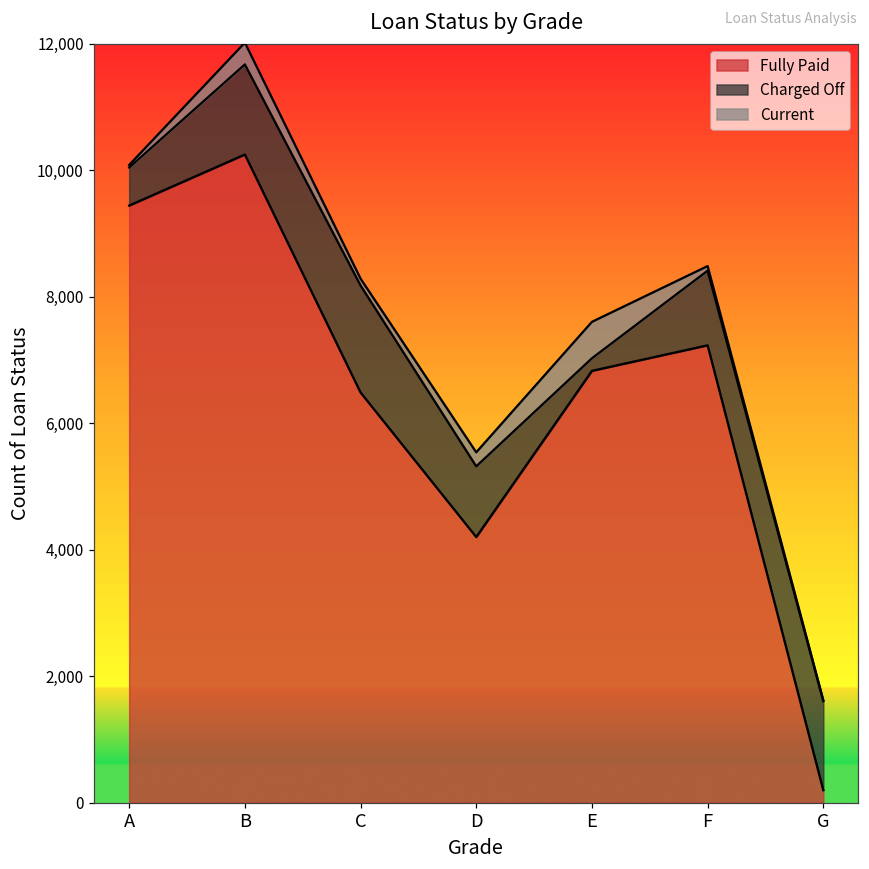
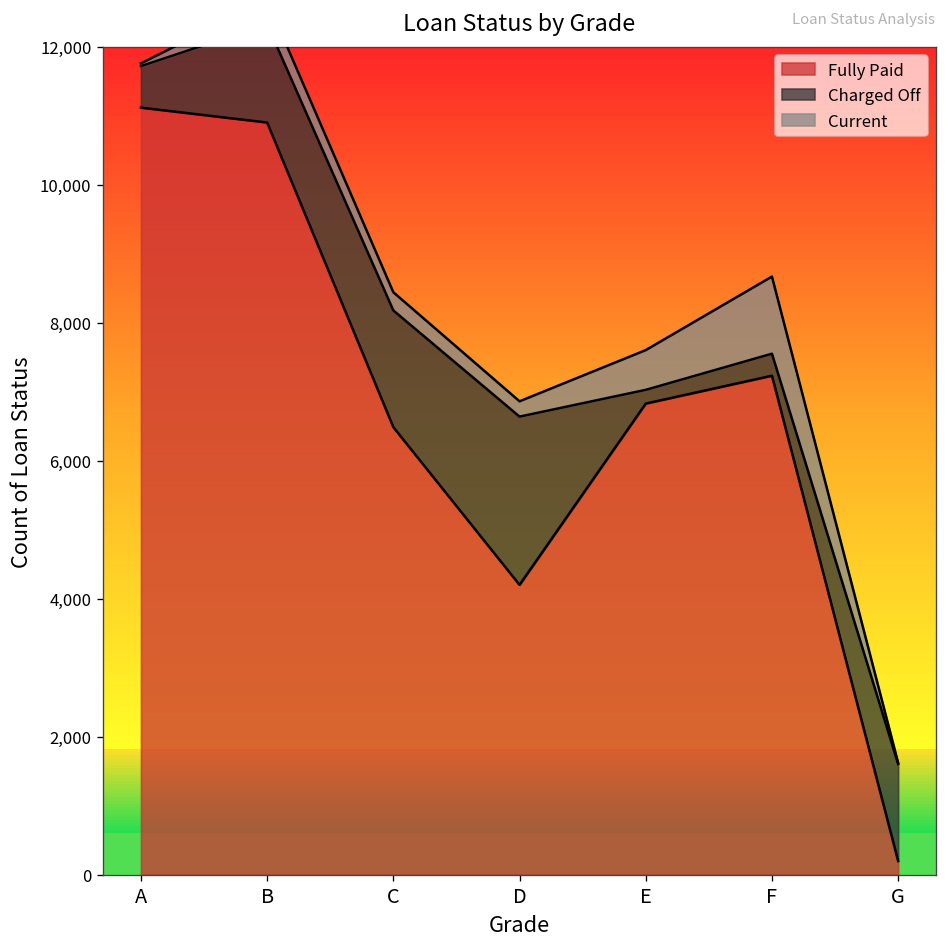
Fully Paid, A: 9,400 -> 11,100
Fully Paid, B: 10,300 -> 10,900
Current, C: 100 -> 300
Charged Off, D: 1,100 -> 2,400
Charged Off, F: 1,200 -> 300
Current, F: 100 -> 1,100
